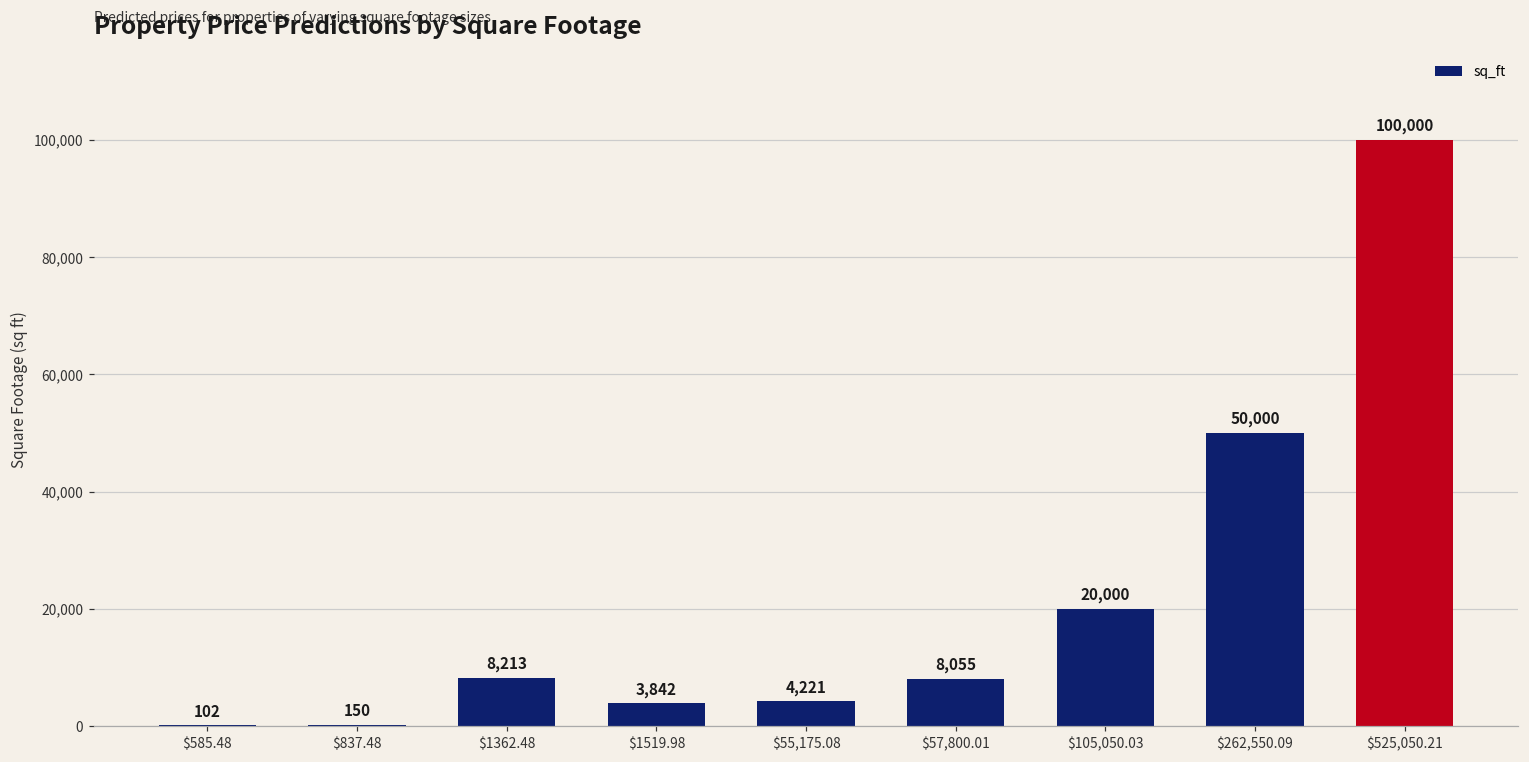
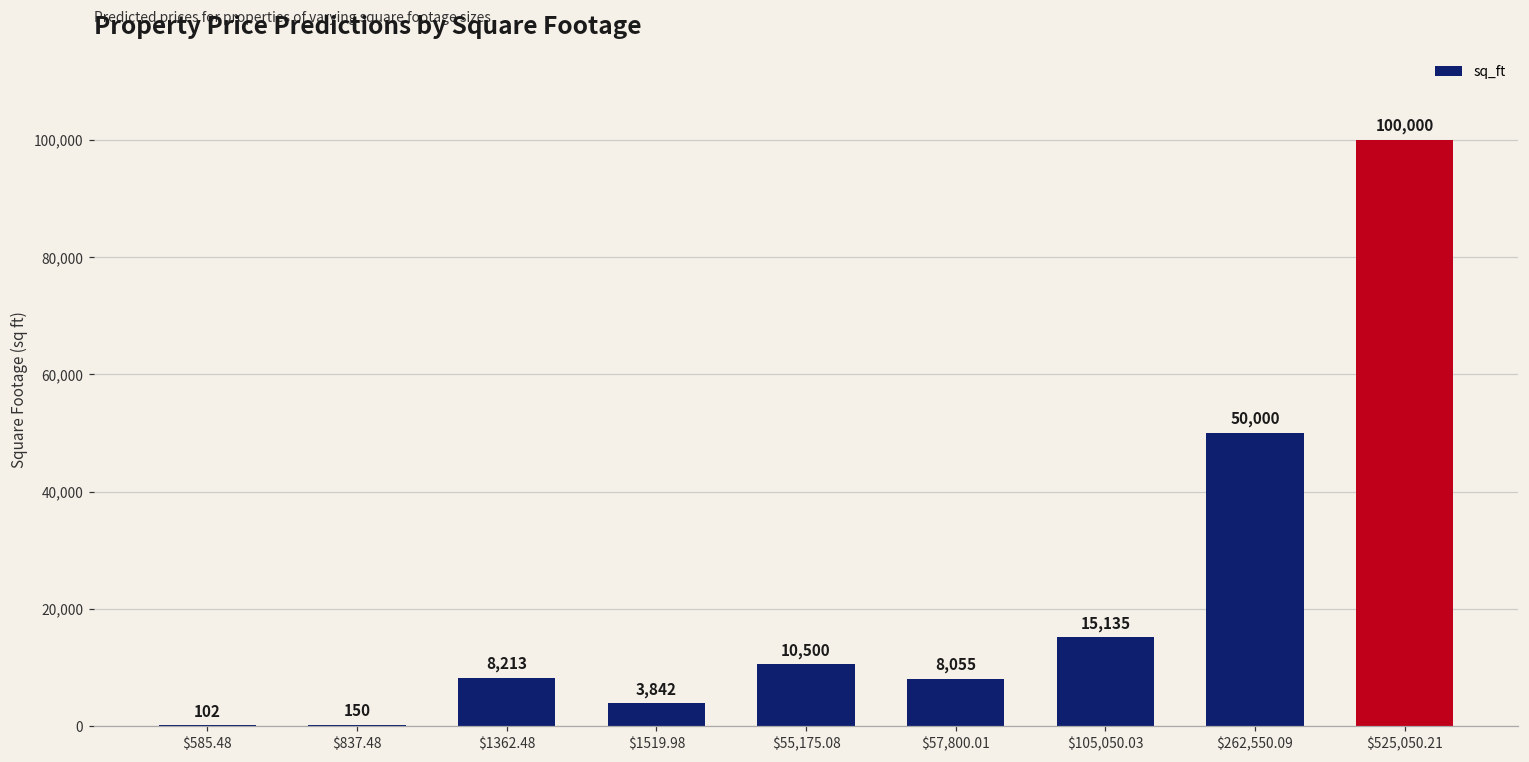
$55,175.08: 4,221 -> 10,500
$105,050.03: 20,000 -> 15,135
